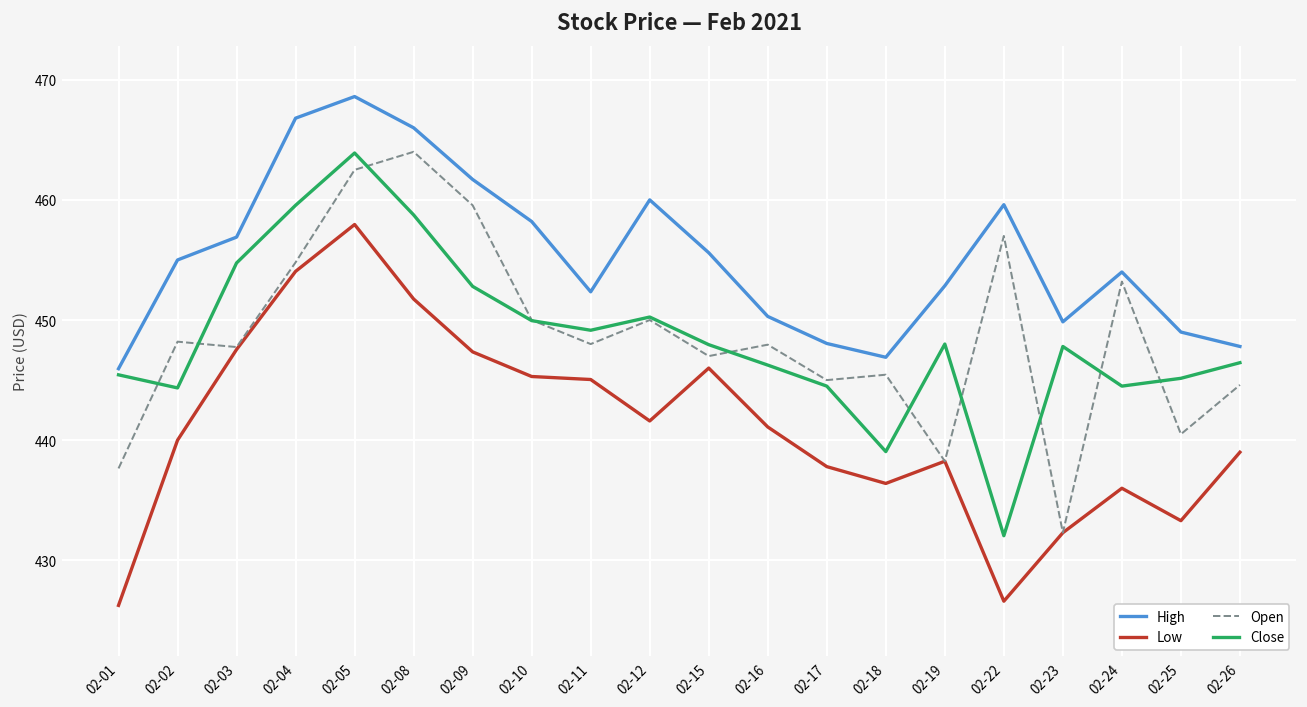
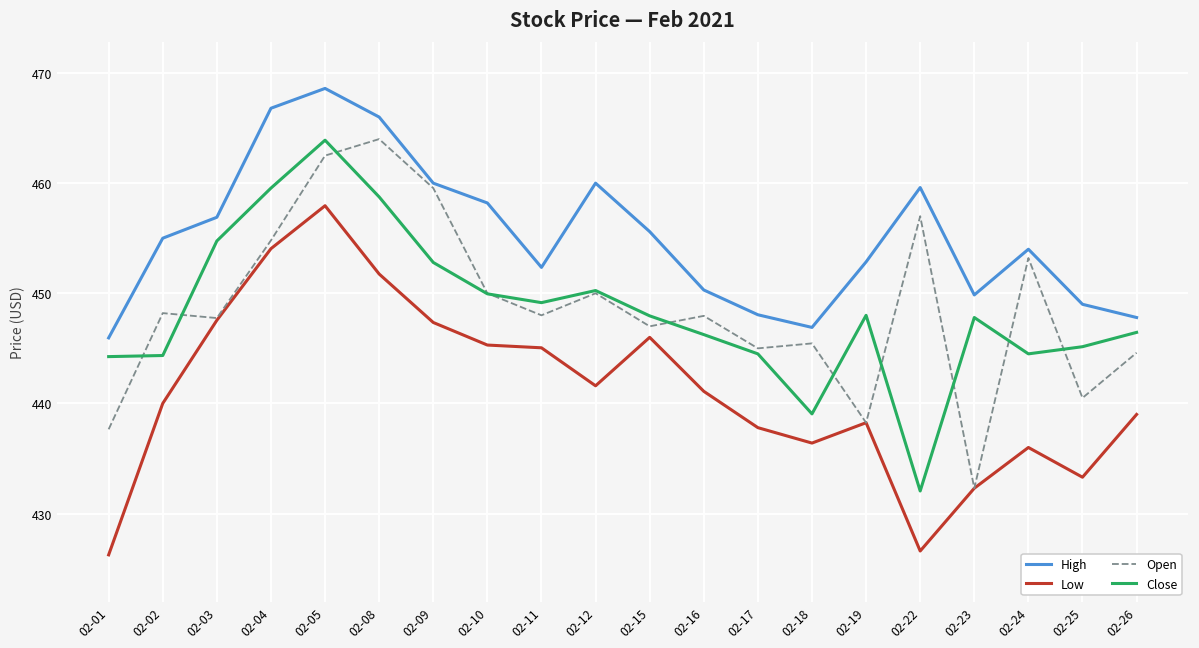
Close, 02-01: 445.4 -> 444.3
High, 02-09: 461.7 -> 460.0
